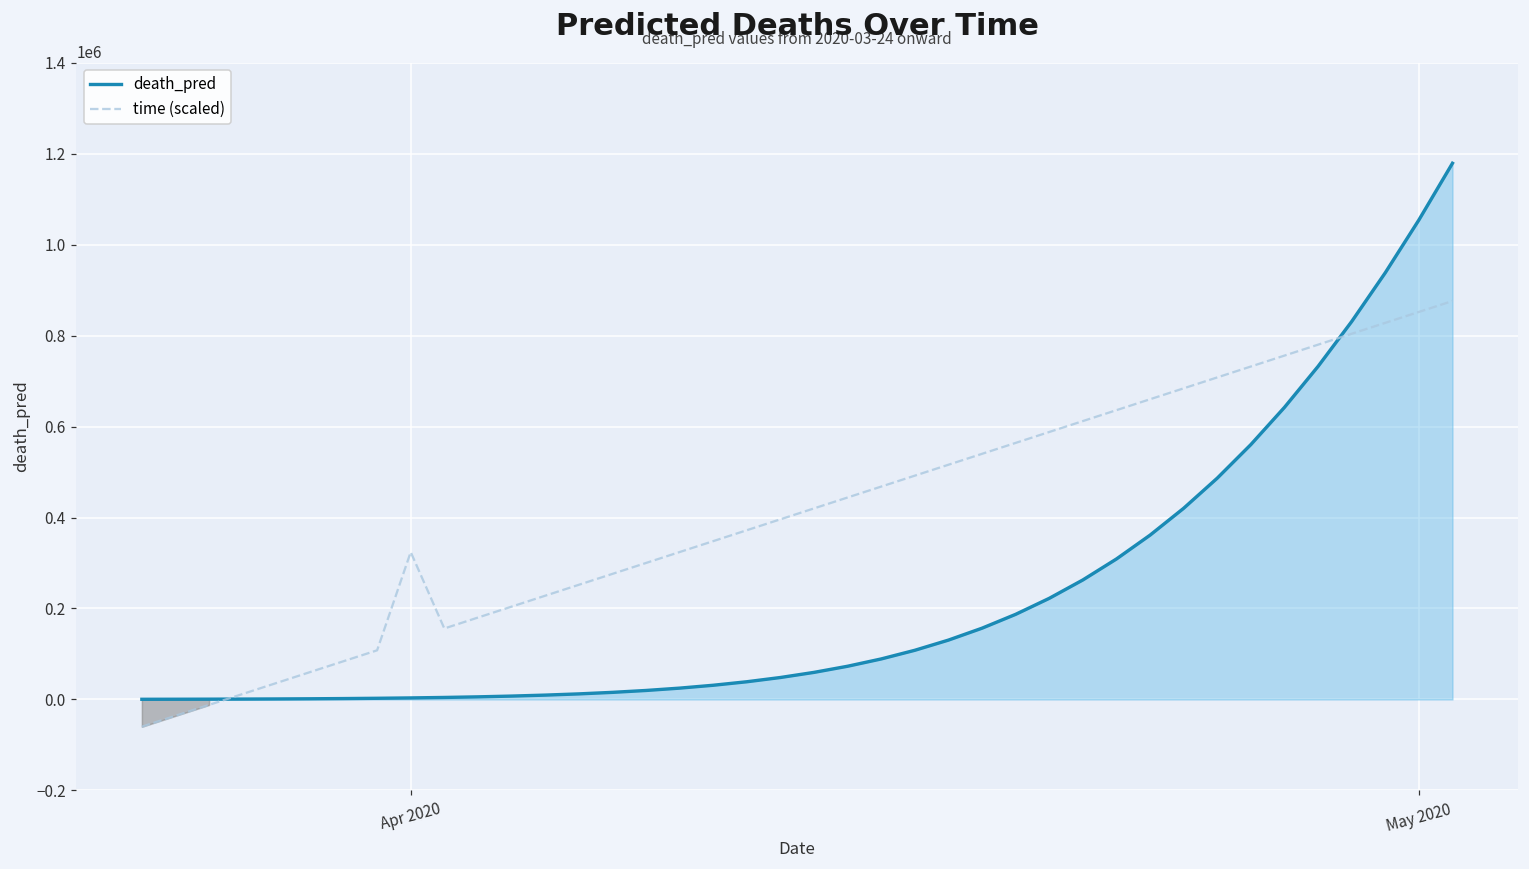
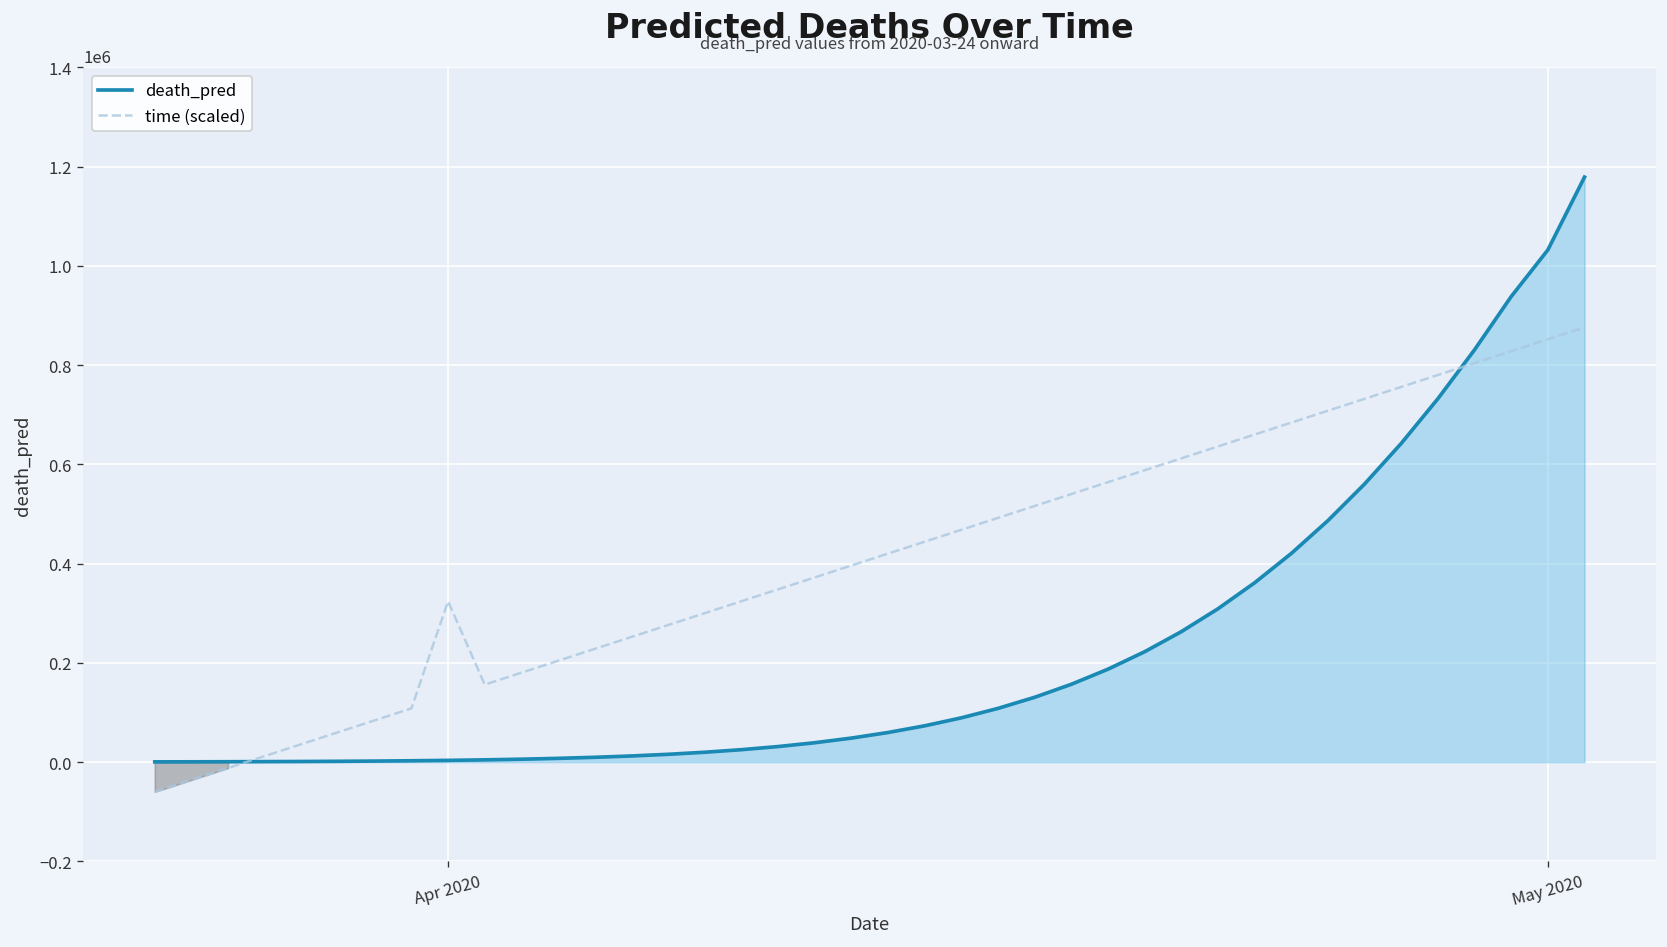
death_pred, May 2020: 1050000 -> 1030000
